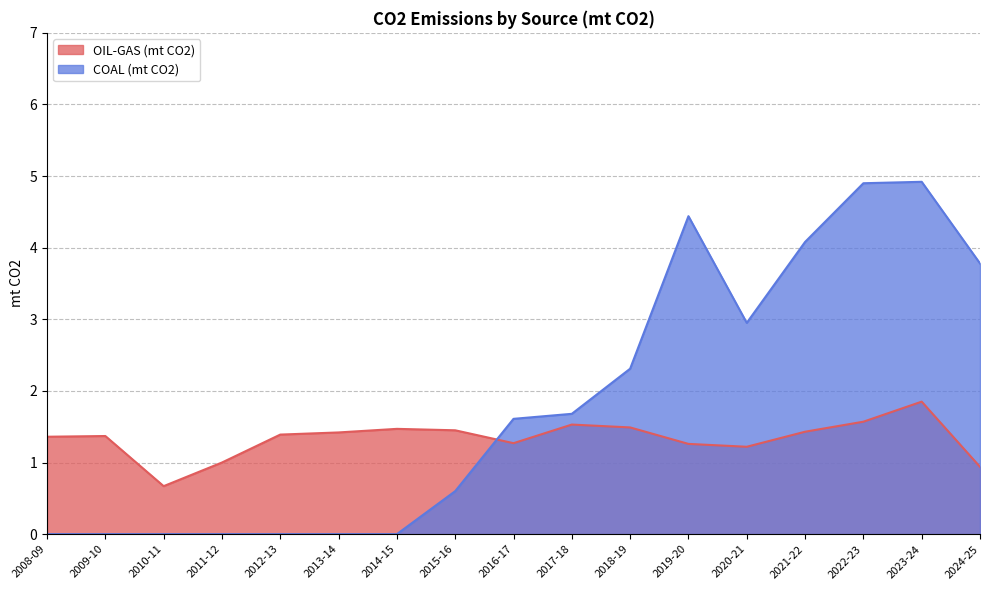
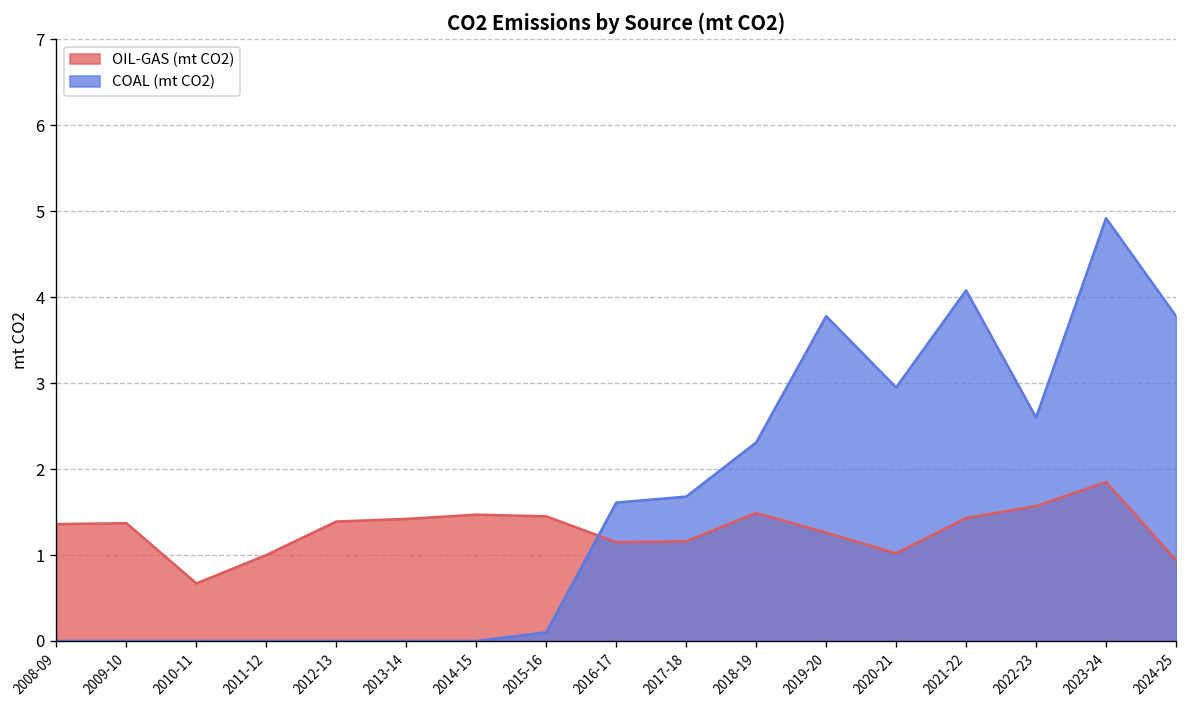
COAL (mt CO2), 2015-16: 0.6 -> 0.1
OIL-GAS (mt CO2), 2016-17: 1.3 -> 1.2
OIL-GAS (mt CO2), 2017-18: 1.5 -> 1.2
COAL (mt CO2), 2019-20: 4.4 -> 3.8
OIL-GAS (mt CO2), 2020-21: 1.2 -> 1.0
COAL (mt CO2), 2022-23: 4.9 -> 2.6
